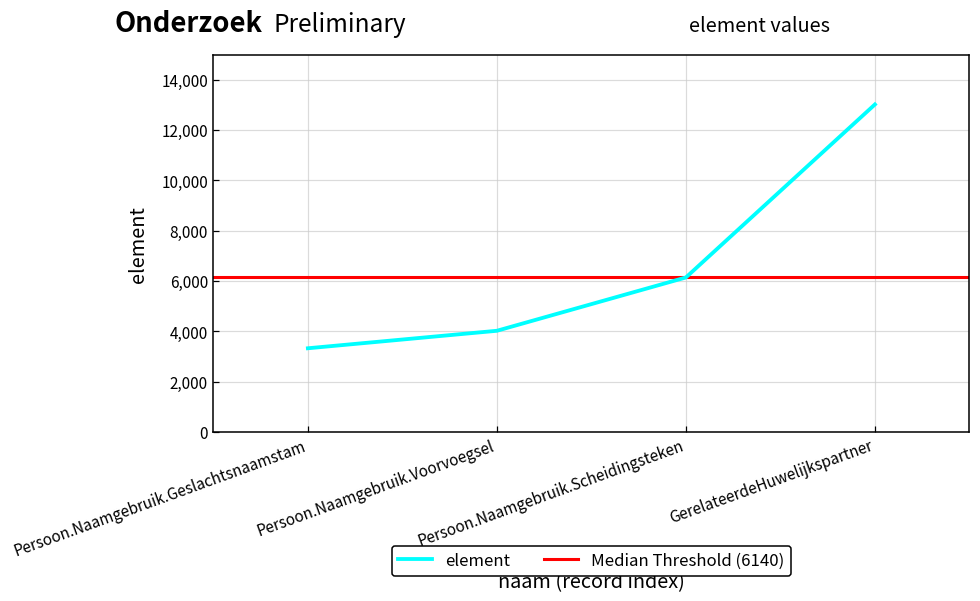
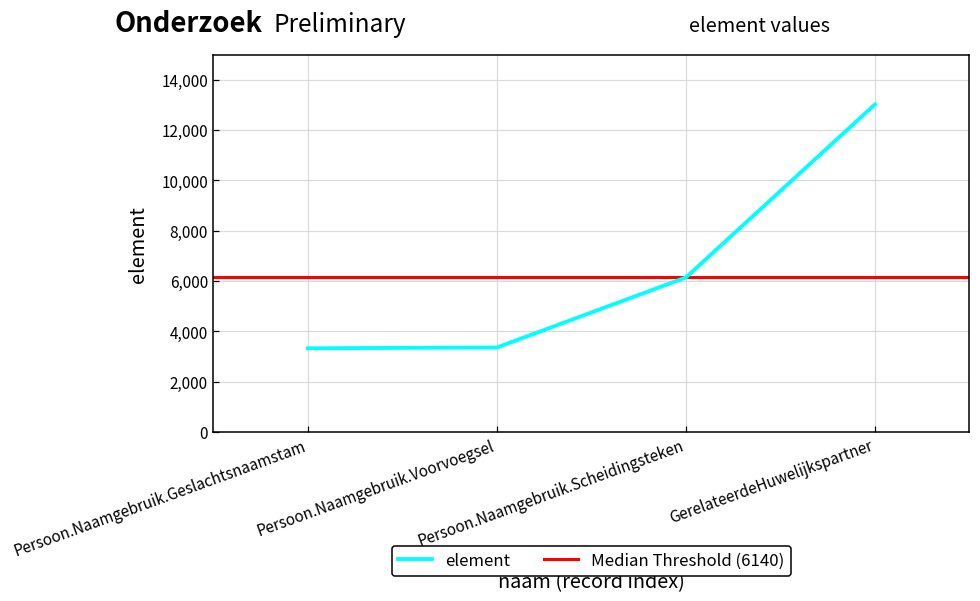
Persoon.Naamgebruik.Voorvoegsel: 4,000 -> 3,400
